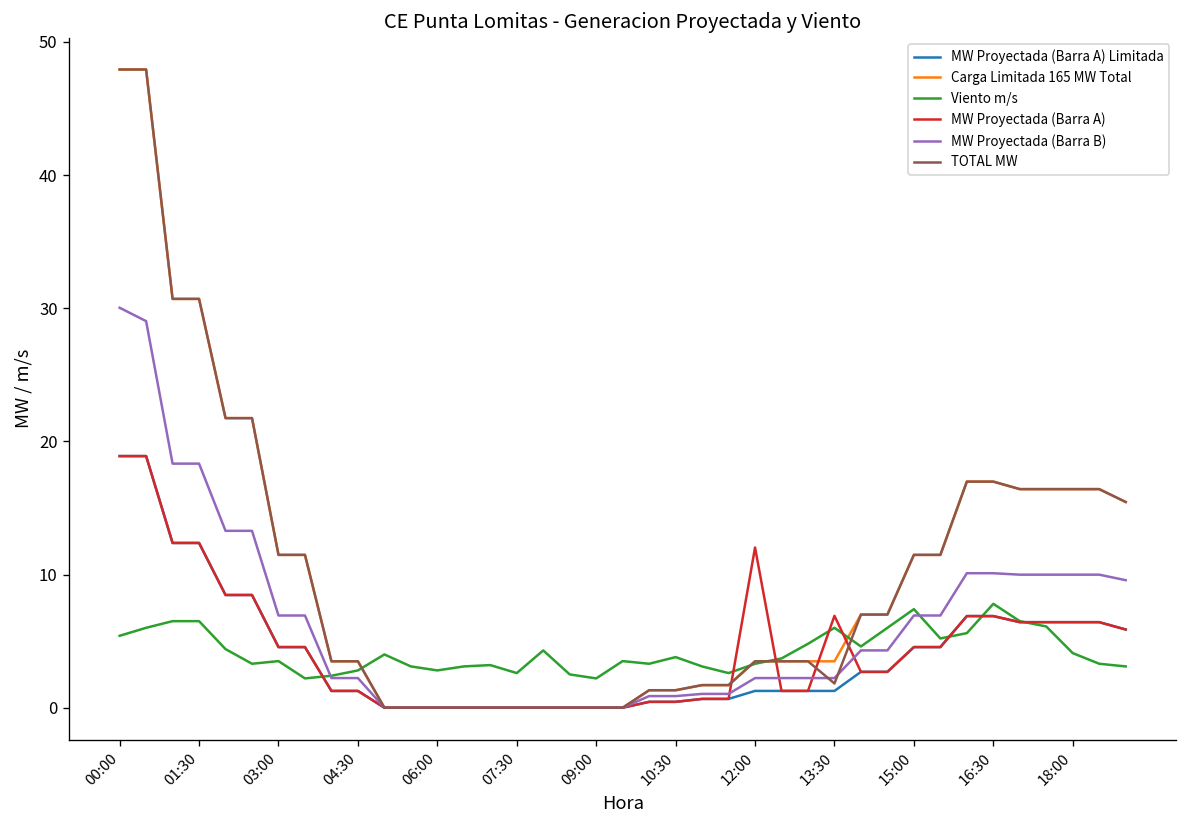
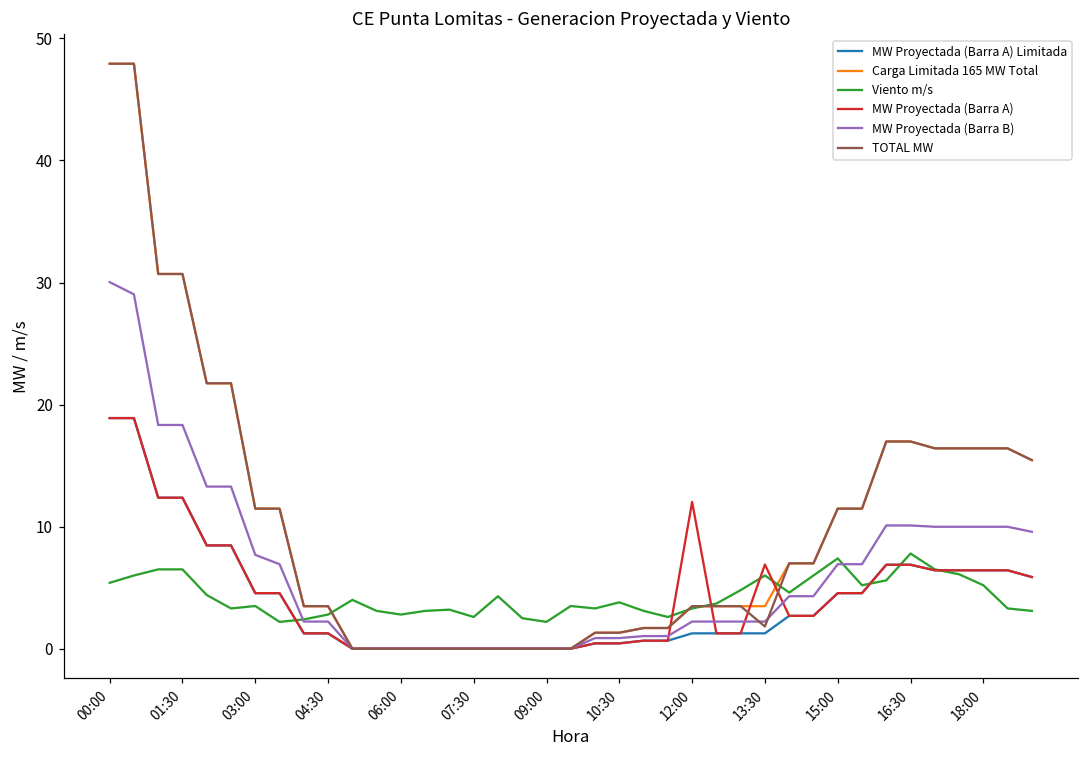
MW Proyectada (Barra B), 03:00: 6.9 -> 7.7
Viento m/s, 18:00: 4.1 -> 5.2
